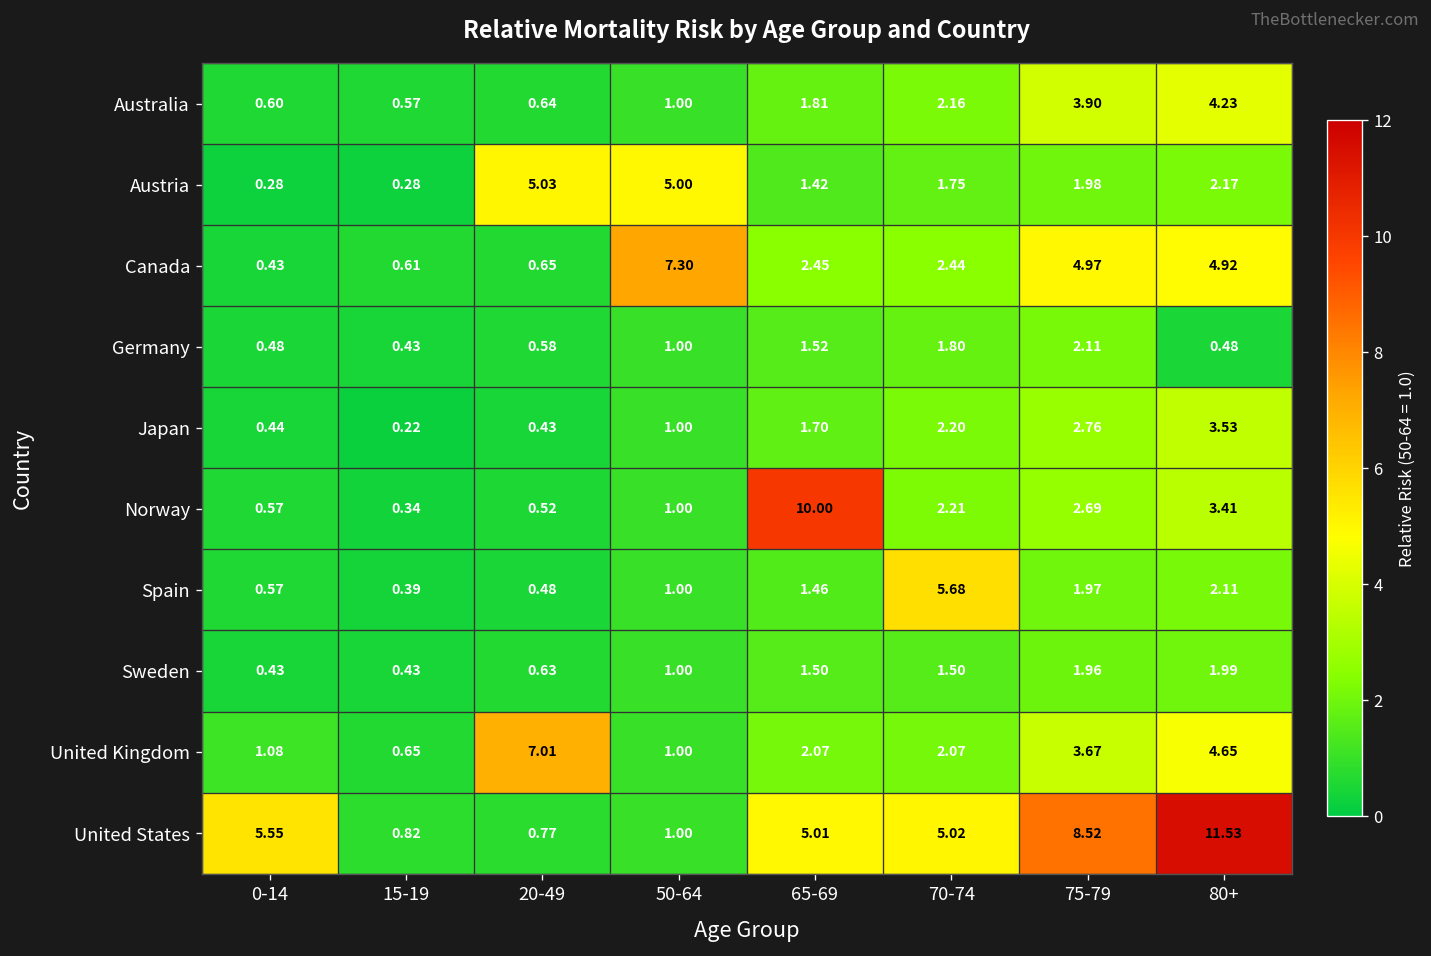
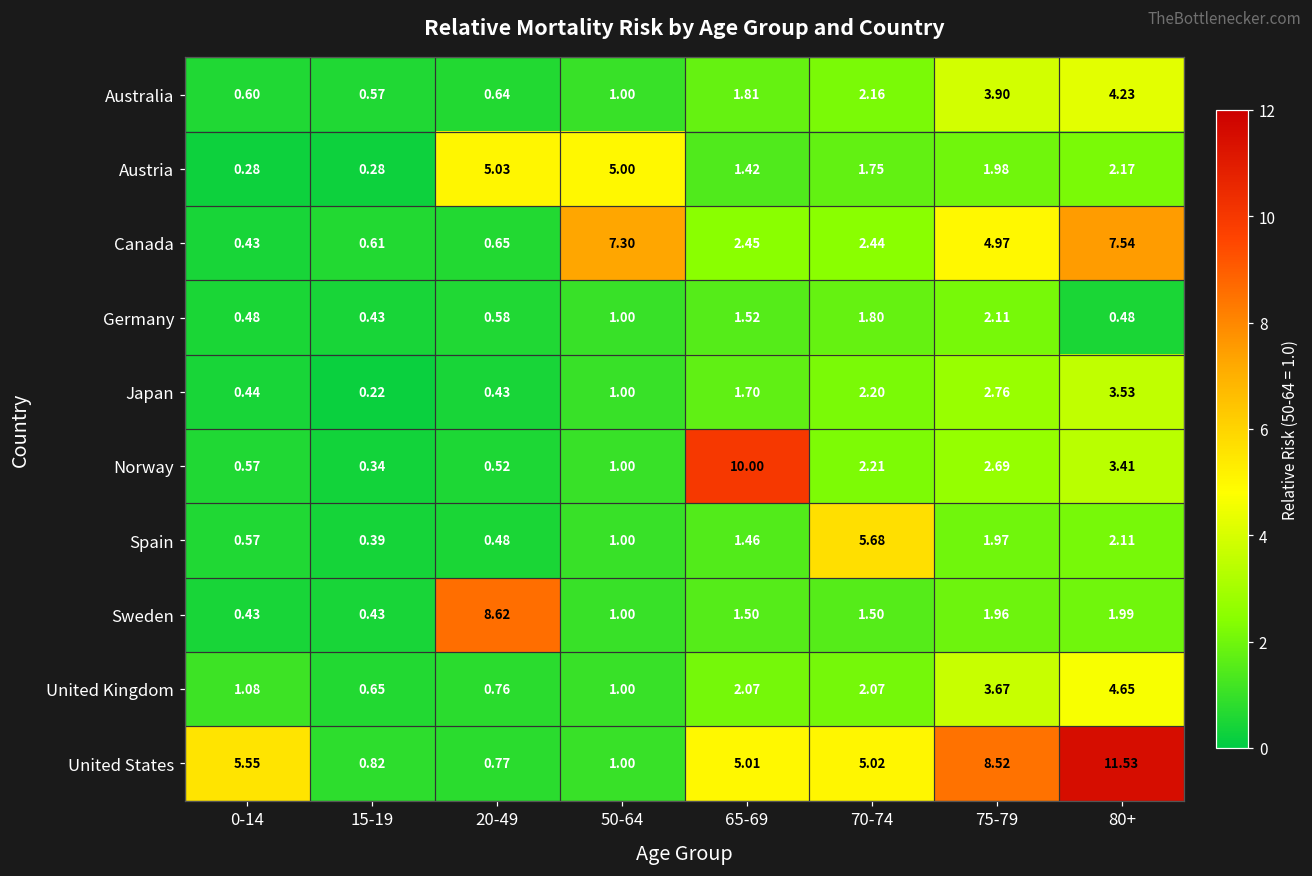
Canada, 80+: 4.92 -> 7.54
Sweden, 20-49: 0.63 -> 8.62
United Kingdom, 20-49: 7.01 -> 0.76
